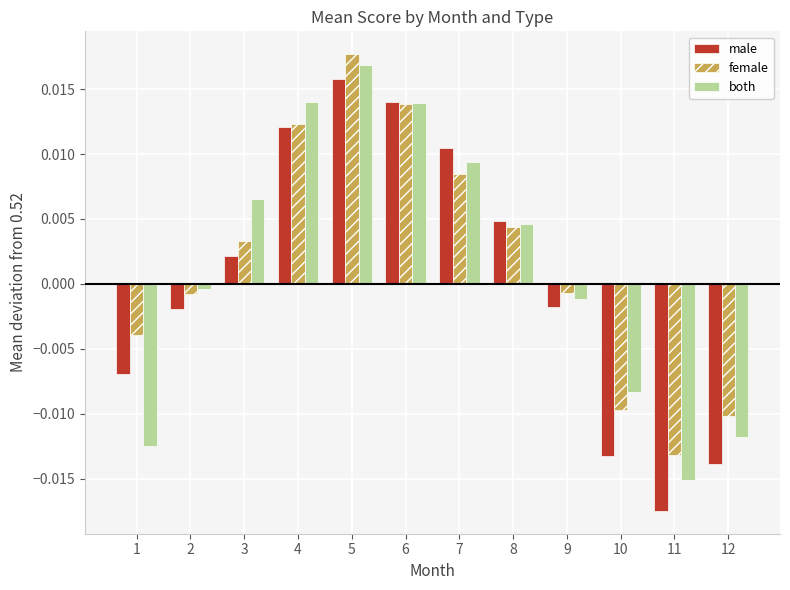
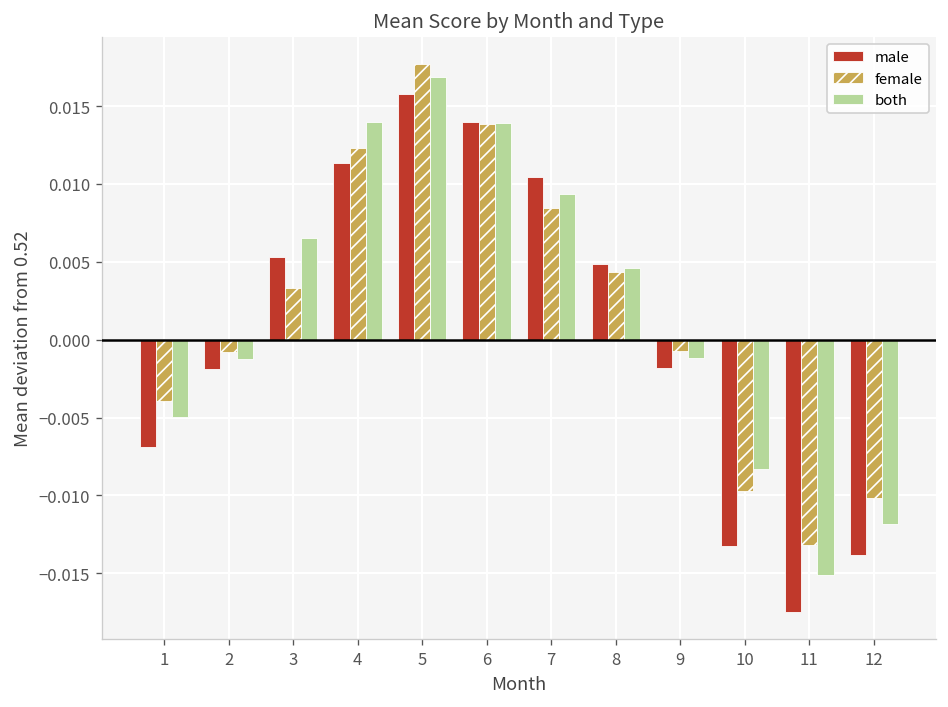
both, 1: -0.0125 -> -0.0050
both, 2: -0.0004 -> -0.0012
male, 3: 0.0022 -> 0.0053
male, 4: 0.0121 -> 0.0114
